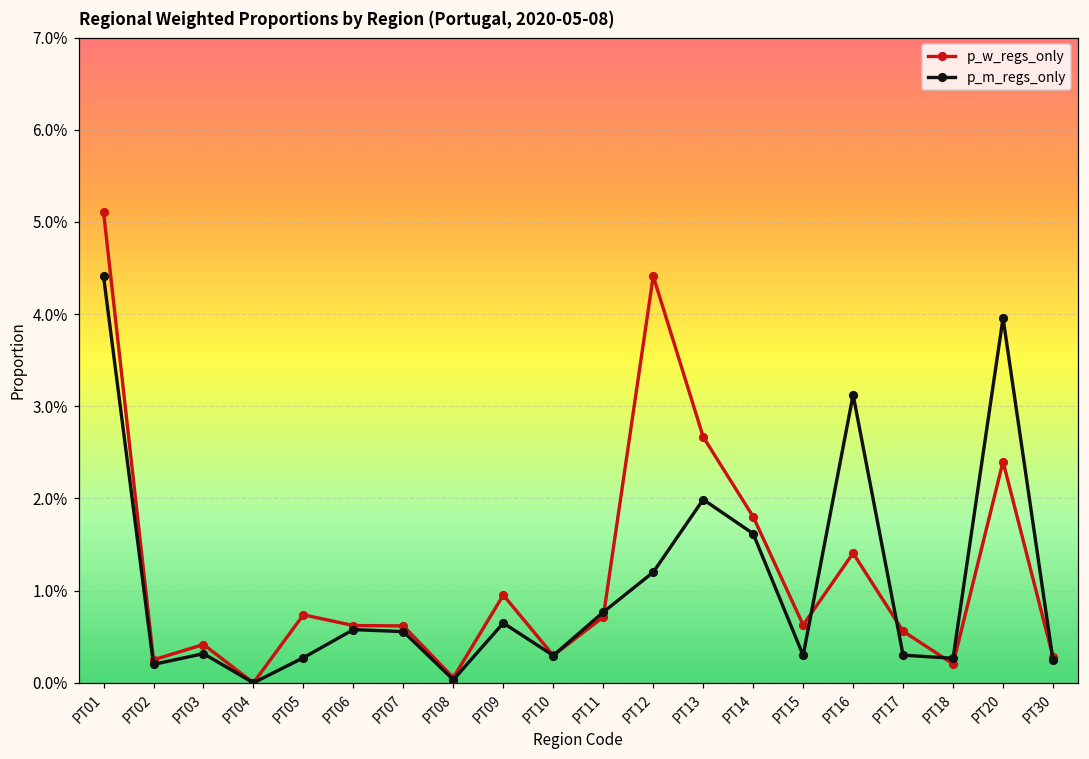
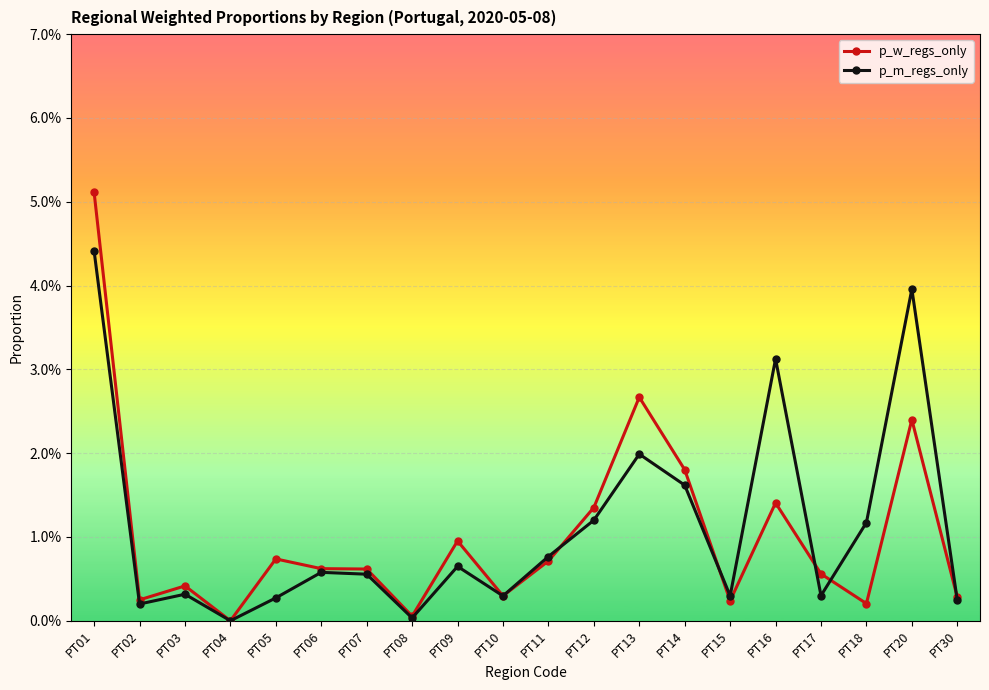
p_w_regs_only, PT12: 4.4% -> 1.4%
p_w_regs_only, PT15: 0.6% -> 0.2%
p_m_regs_only, PT18: 0.3% -> 1.2%
